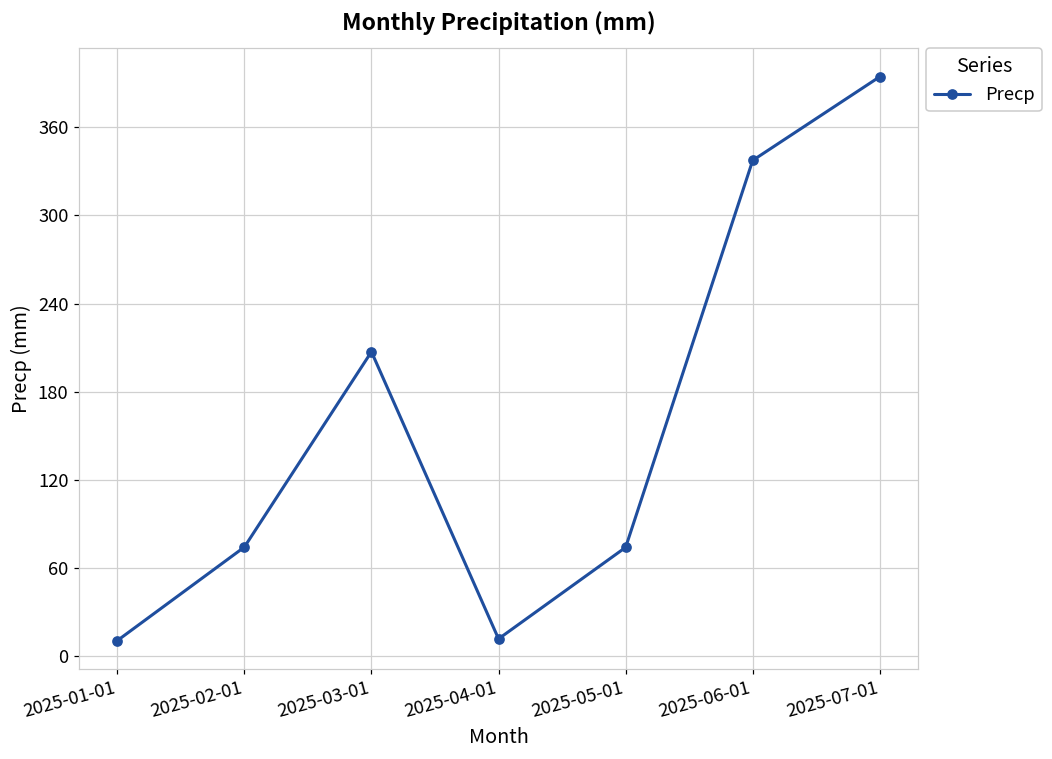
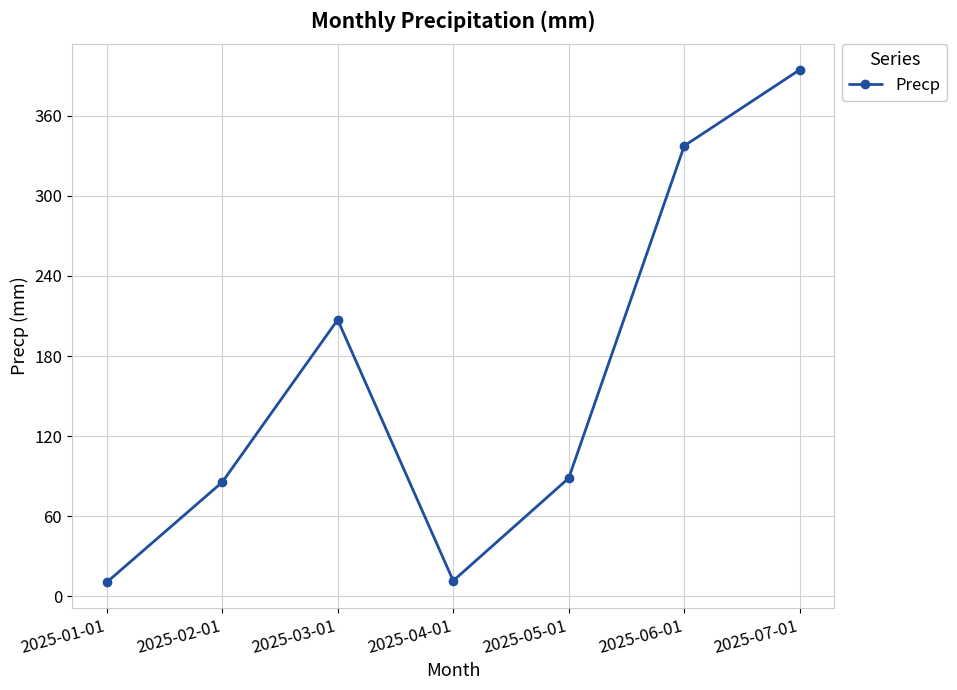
2025-02-01: 74 -> 86
2025-05-01: 74 -> 89
